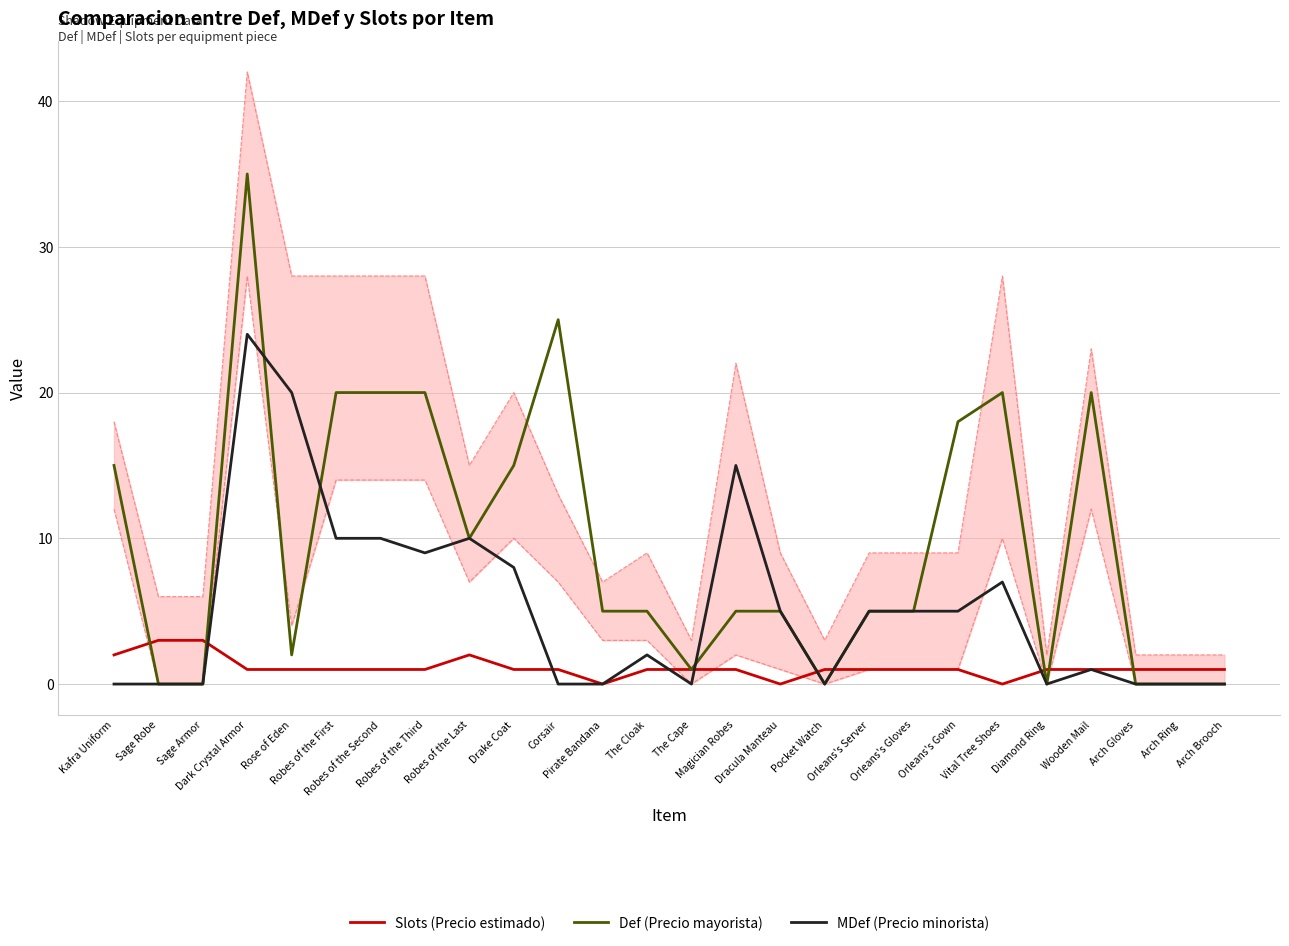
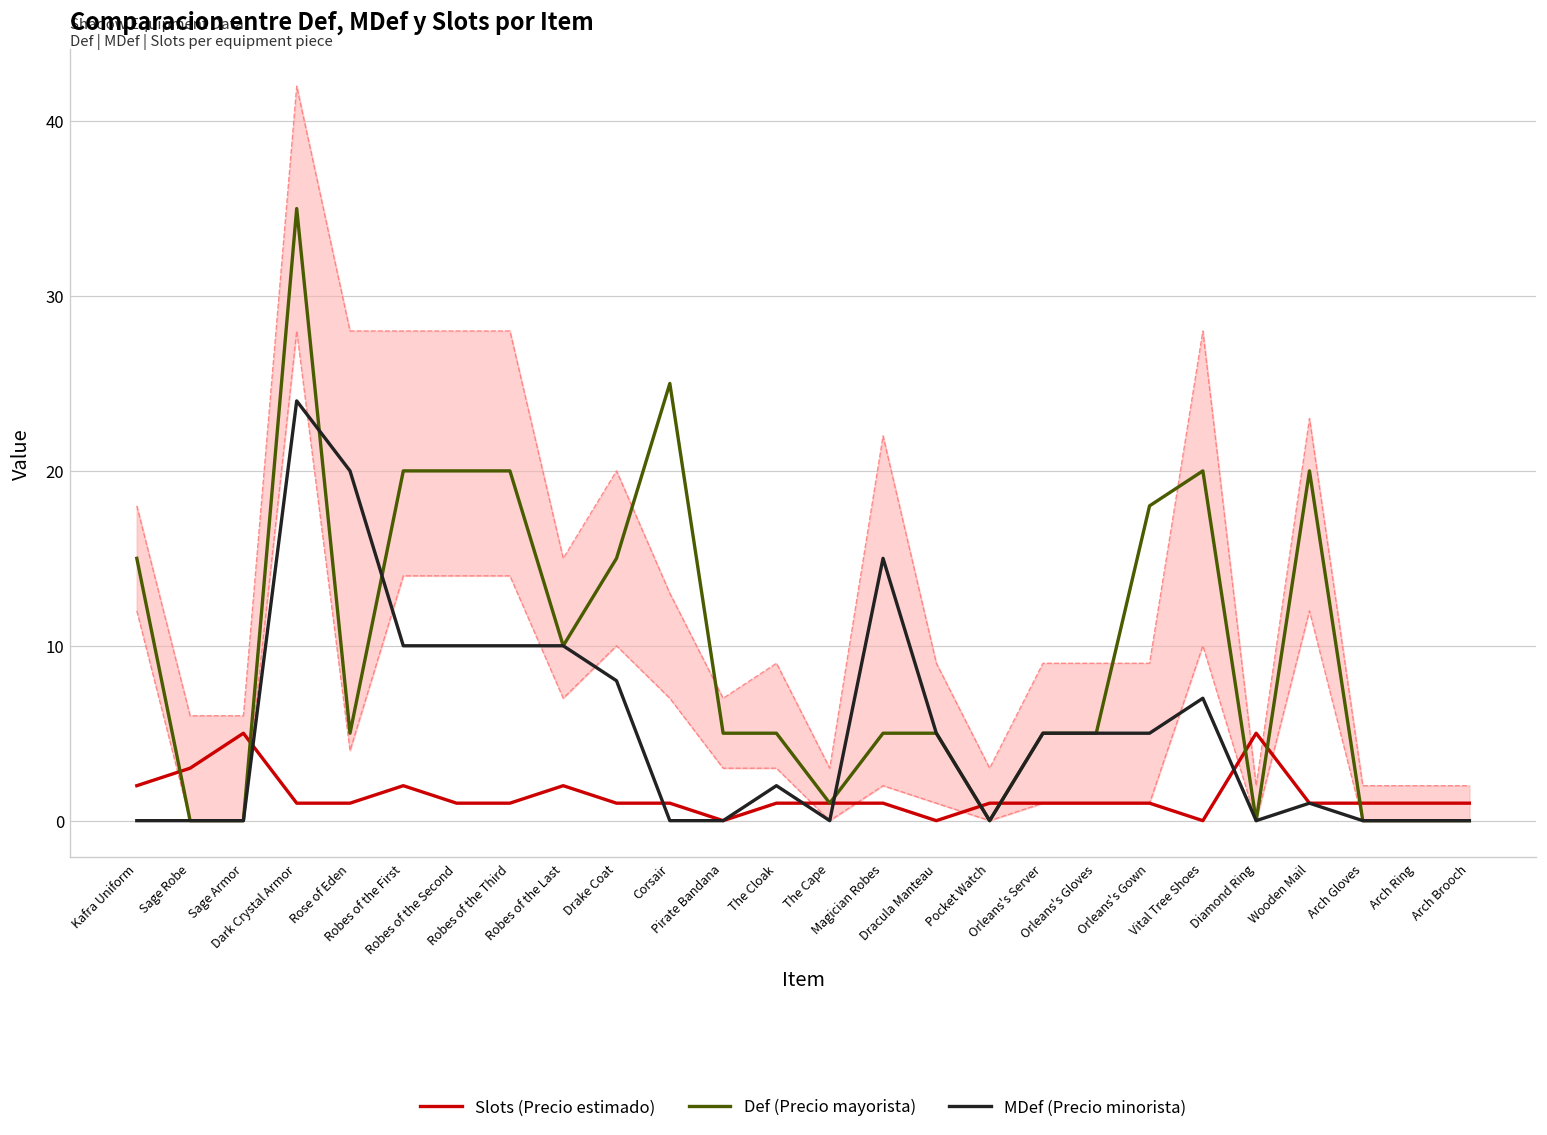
Slots (Precio estimado), Sage Armor: 3 -> 5
Def (Precio mayorista), Rose of Eden: 2 -> 5
Slots (Precio estimado), Robes of the First: 1 -> 2
MDef (Precio minorista), Robes of the Third: 9 -> 10
Slots (Precio estimado), Diamond Ring: 1 -> 5
